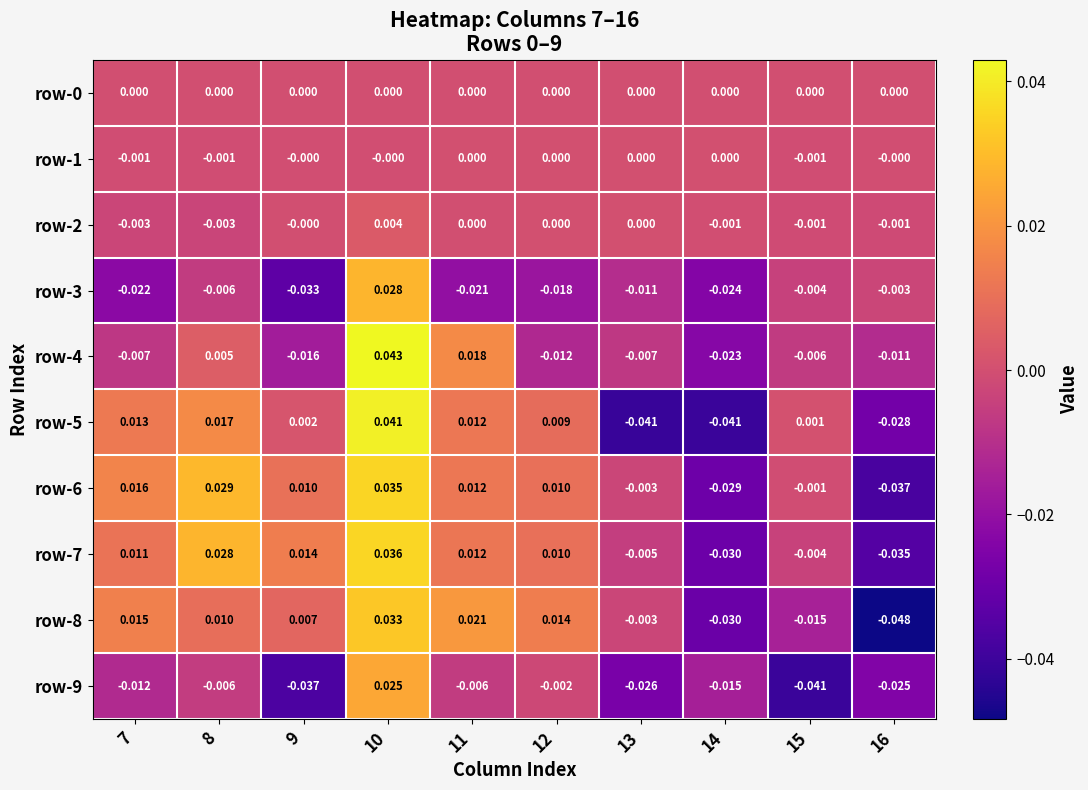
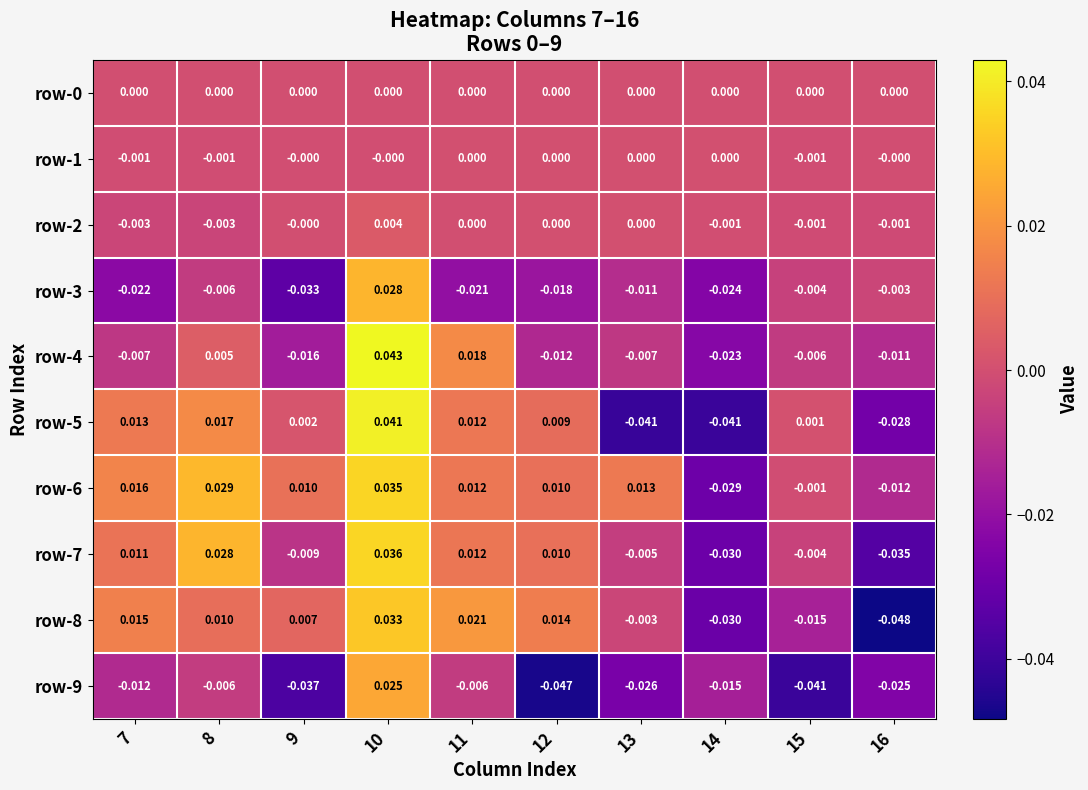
row-6, 13: -0.003 -> 0.013
row-6, 16: -0.037 -> -0.012
row-7, 9: 0.014 -> -0.009
row-9, 12: -0.002 -> -0.047
